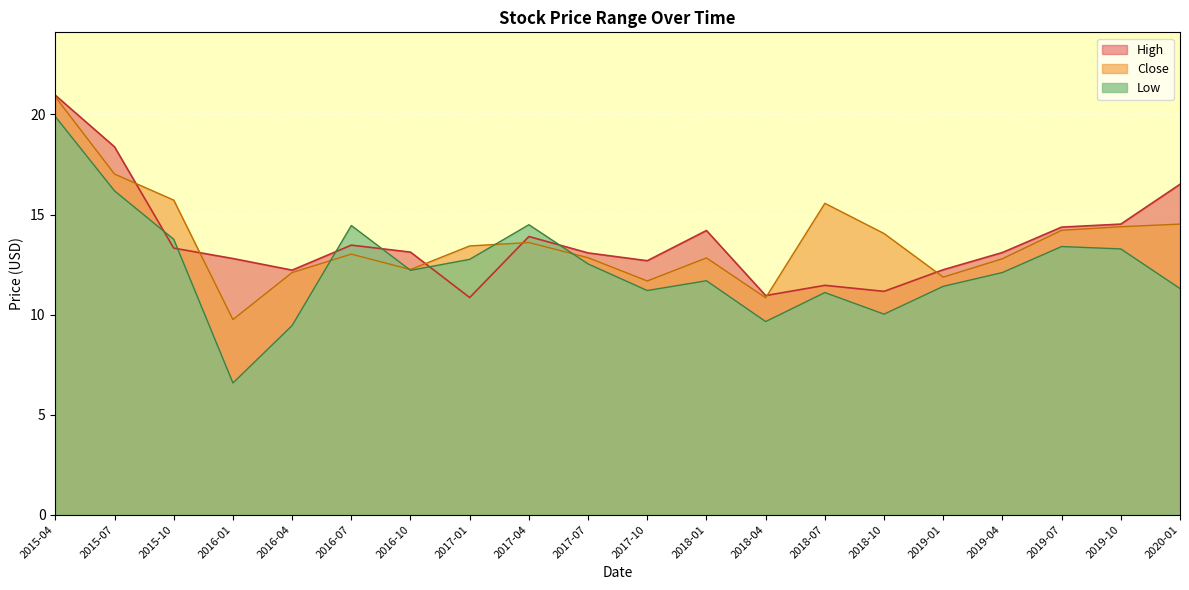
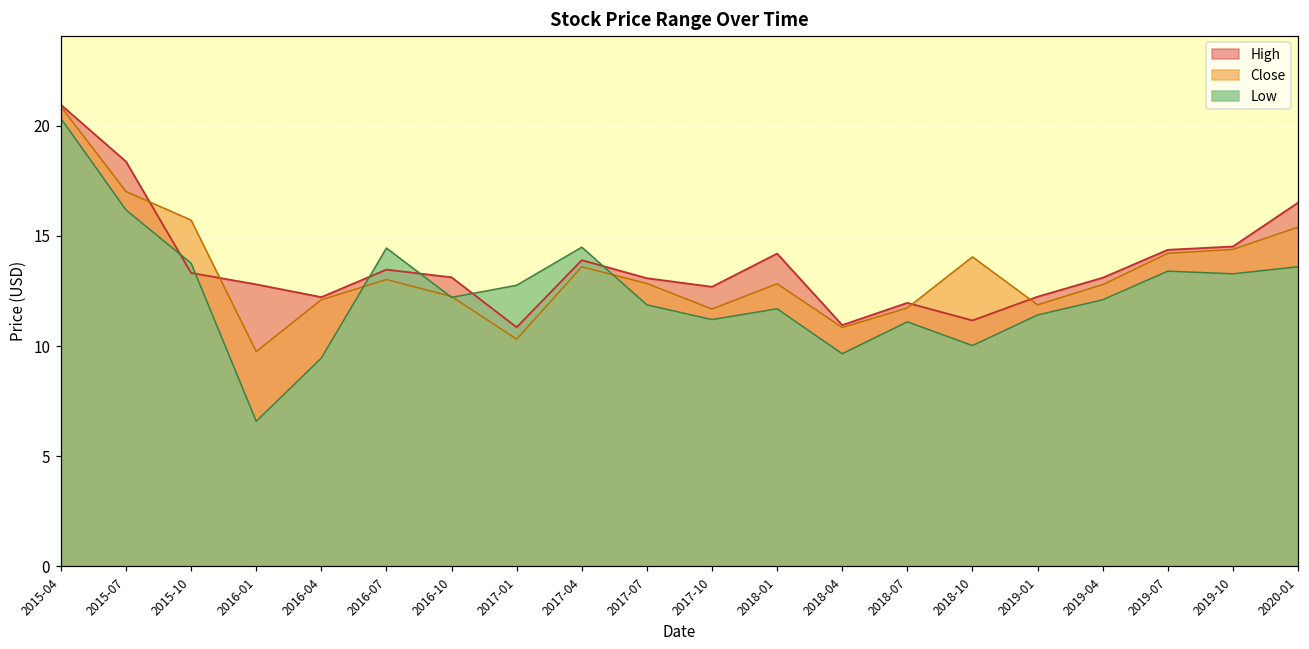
Low, 2015-04: 19.9 -> 20.3
Close, 2017-01: 13.4 -> 10.3
Low, 2017-07: 12.5 -> 11.9
High, 2018-07: 11.5 -> 12.0
Close, 2018-07: 15.6 -> 11.7
Close, 2020-01: 14.5 -> 15.4
Low, 2020-01: 11.3 -> 13.6
